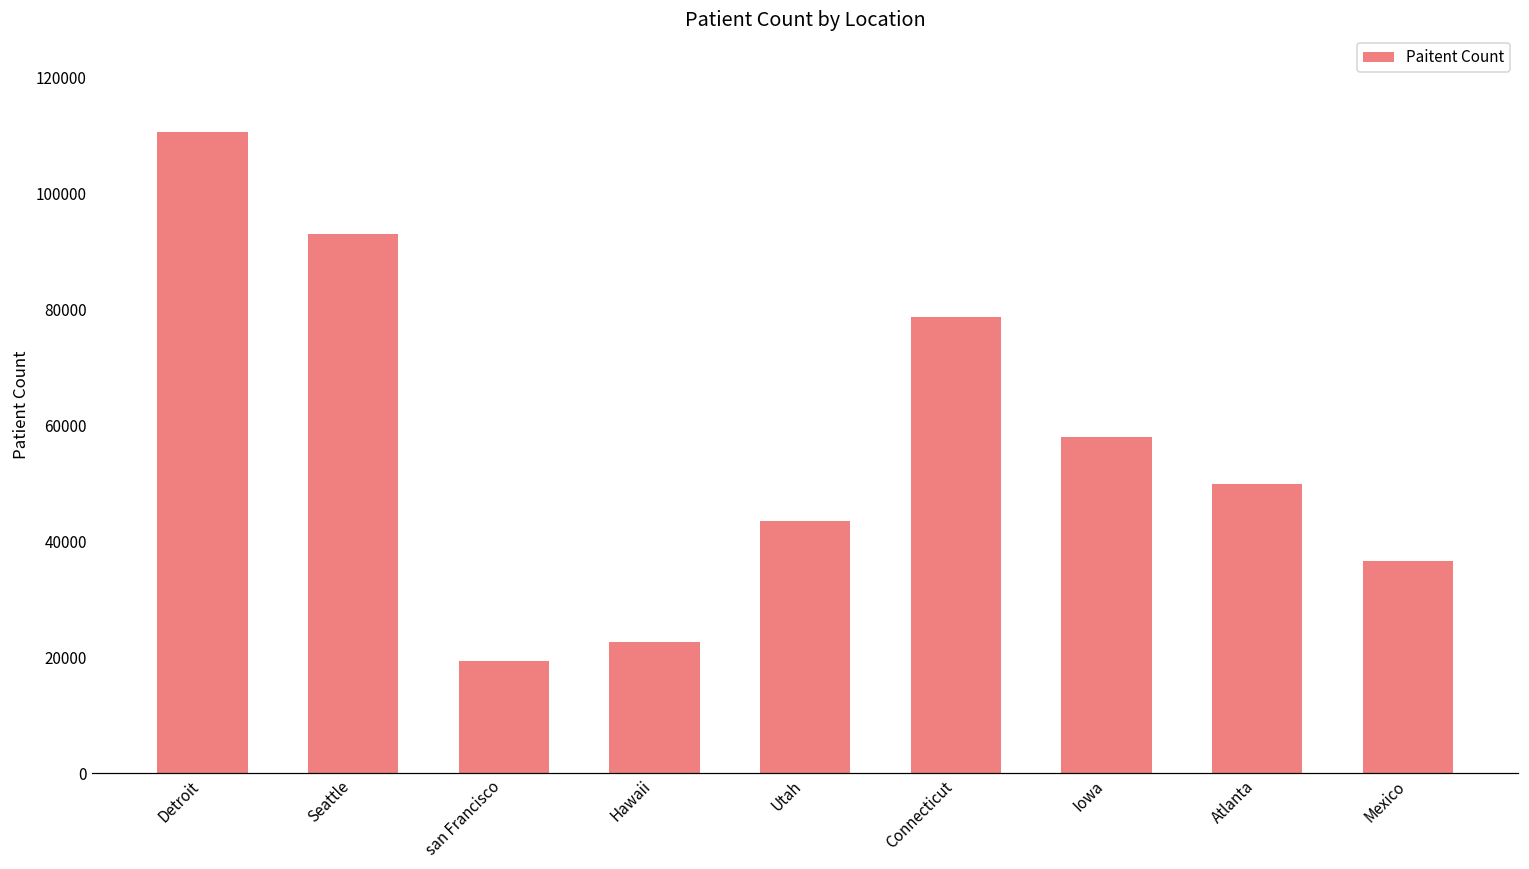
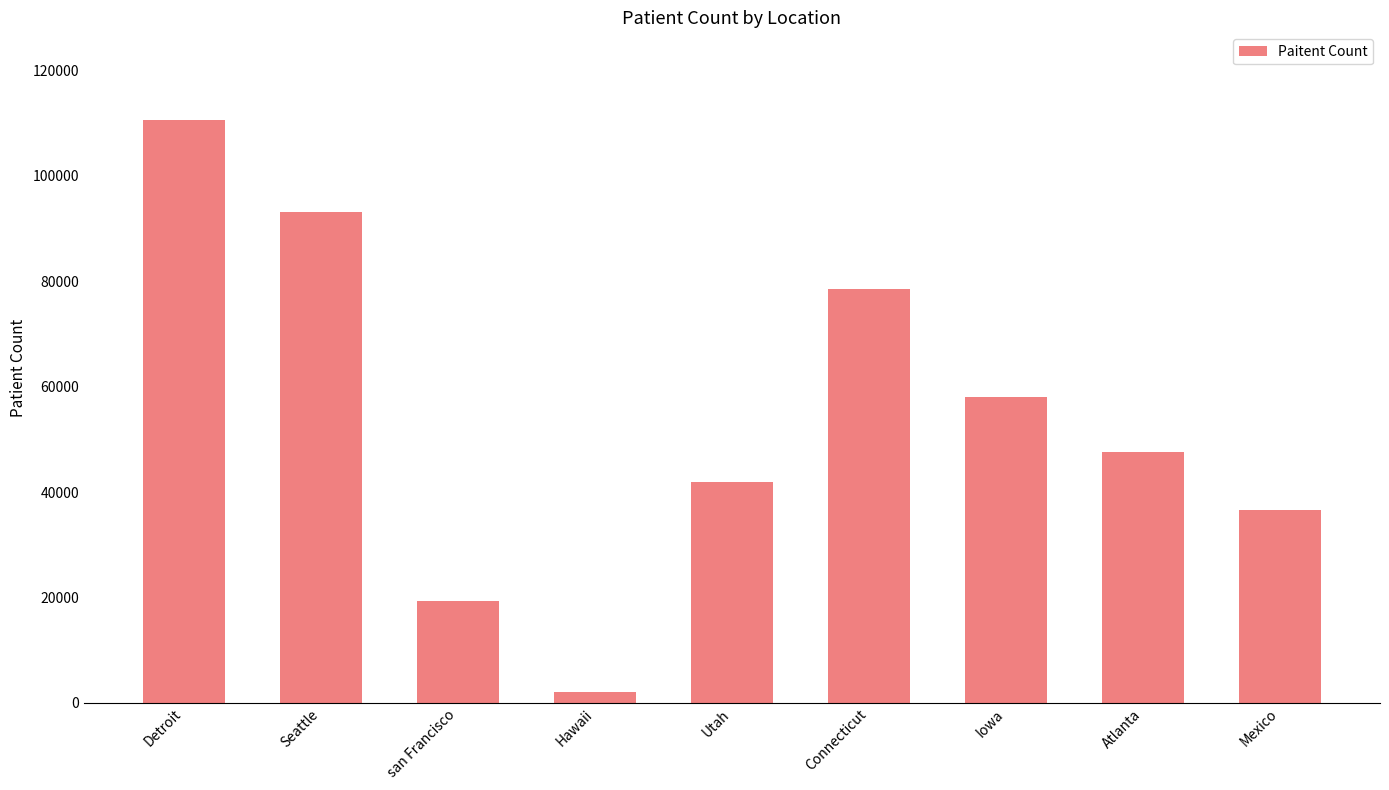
Hawaii: 23000 -> 2000
Utah: 43000 -> 42000
Atlanta: 50000 -> 48000
